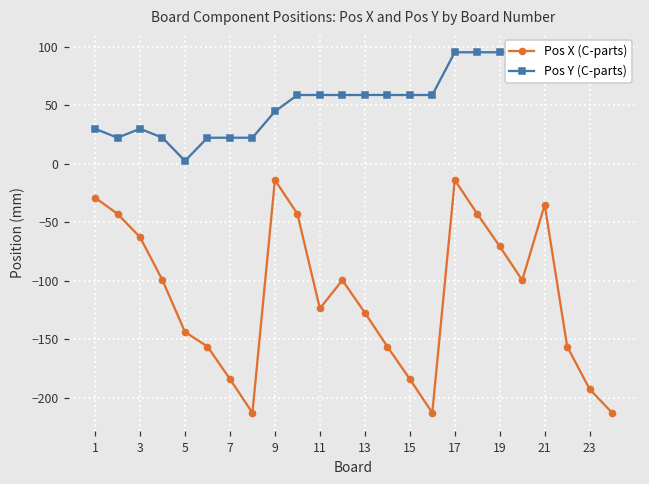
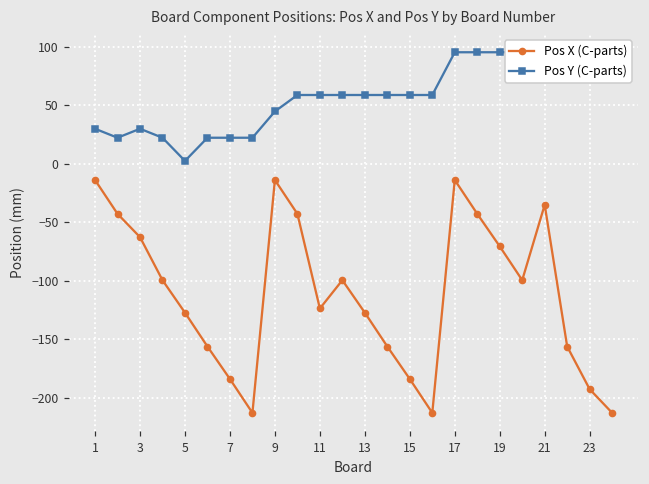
Pos X (C-parts), 1: -29 -> -14
Pos X (C-parts), 5: -144 -> -127
